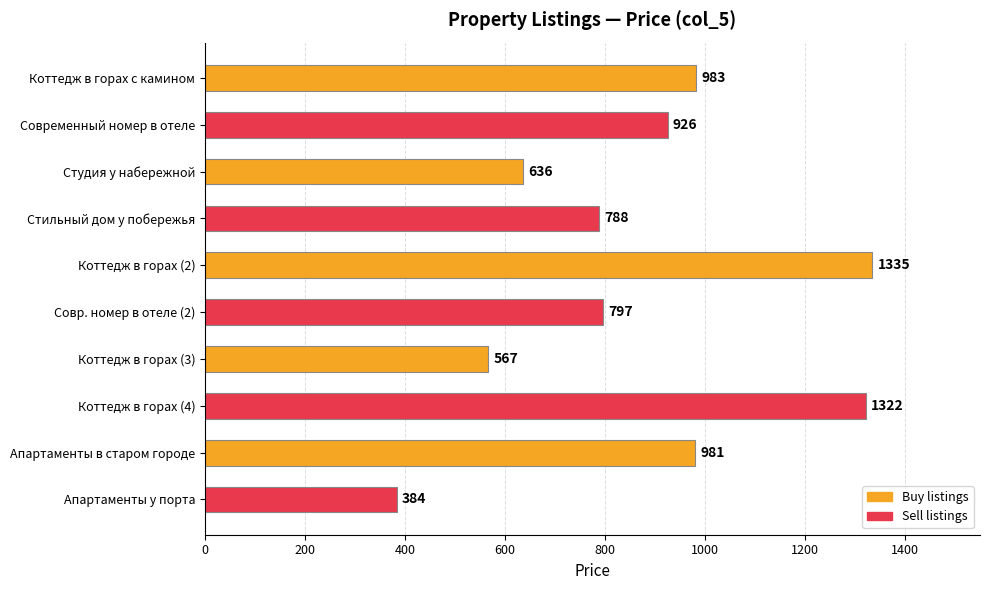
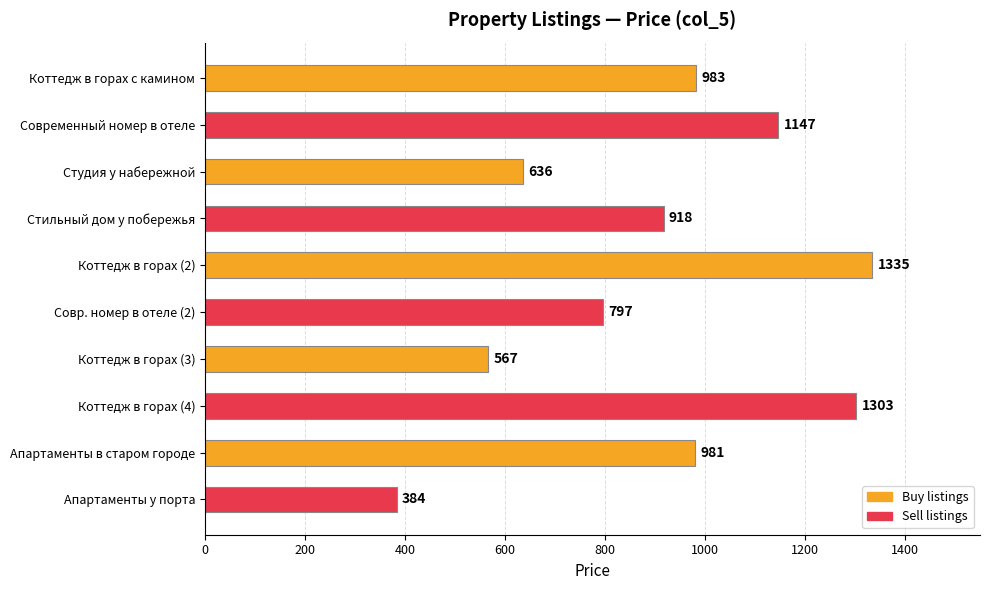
Современный номер в отеле: 926 -> 1147
Стильный дом у побережья: 788 -> 918
Коттедж в горах (4): 1322 -> 1303
